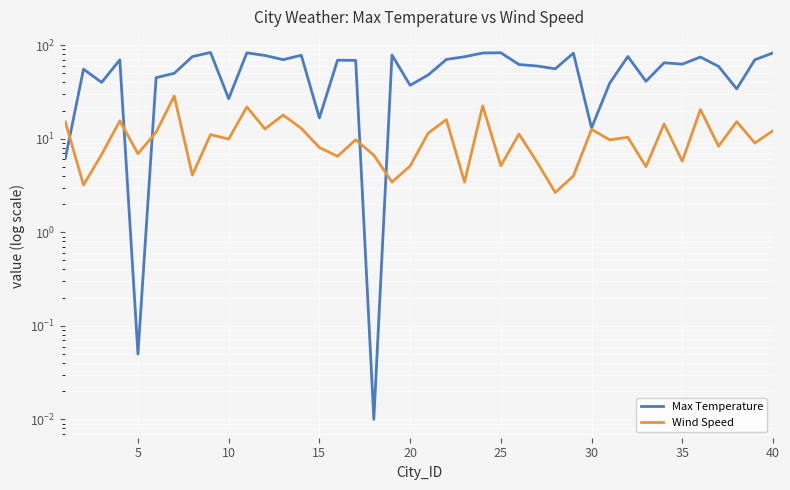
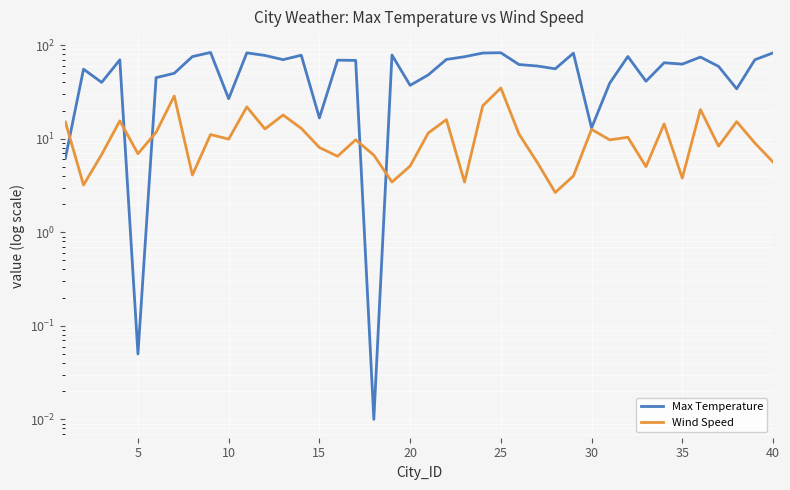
Wind Speed, 25: 5 -> 35
Wind Speed, 35: 6 -> 3.8
Wind Speed, 40: 12 -> 6
